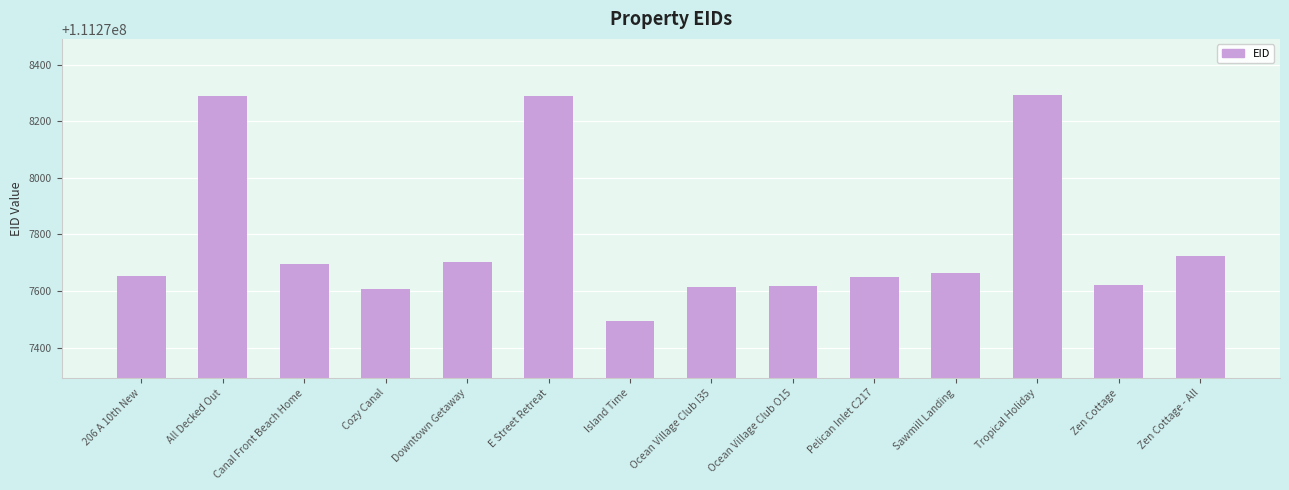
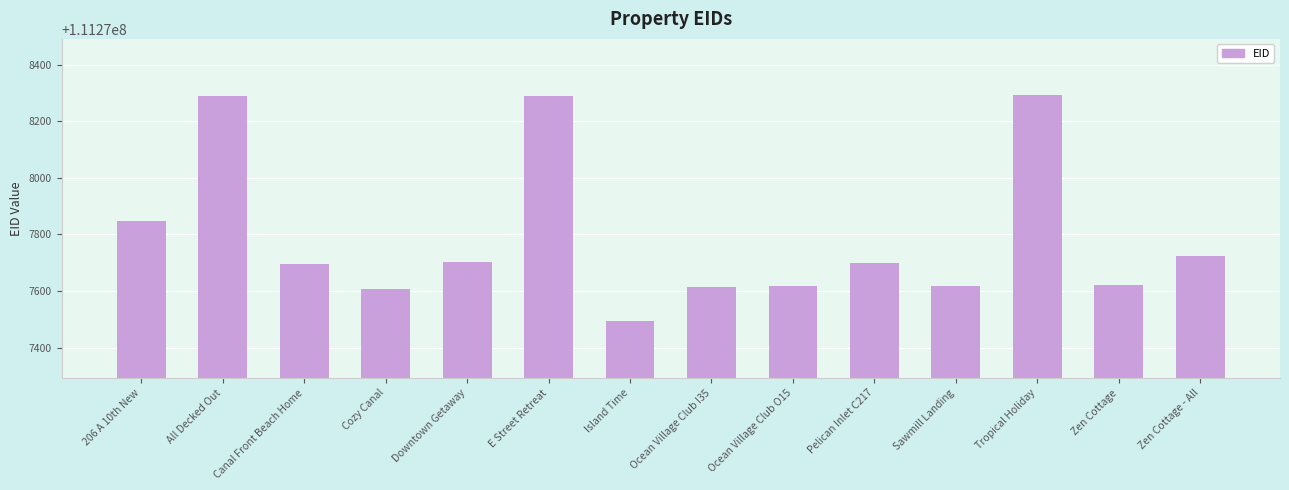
206 A 10th New: 111277650 -> 111277850
Pelican Inlet C217: 111277650 -> 111277700
Sawmill Landing: 111277660 -> 111277620
